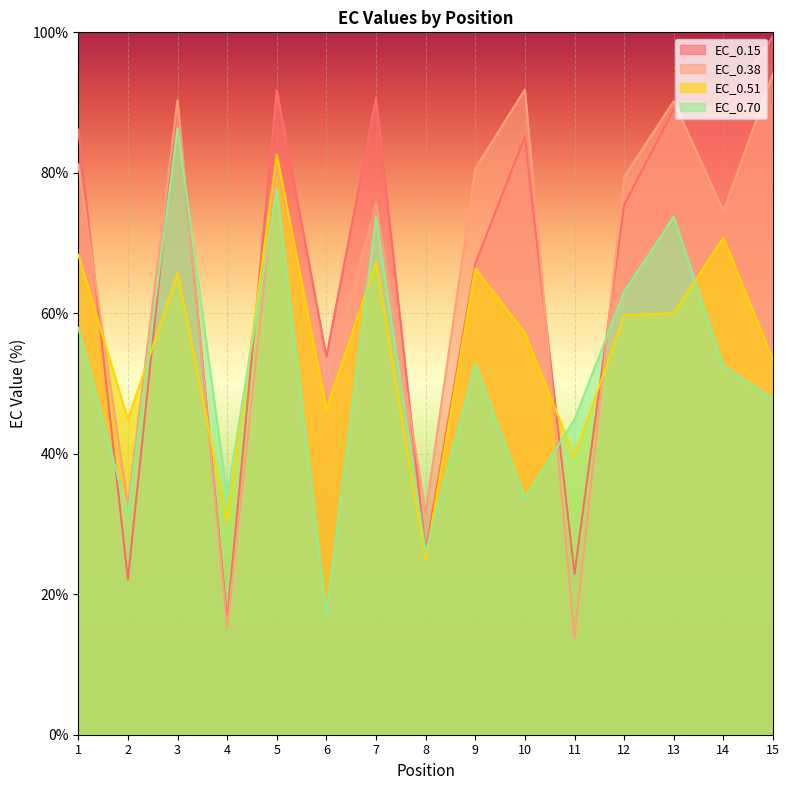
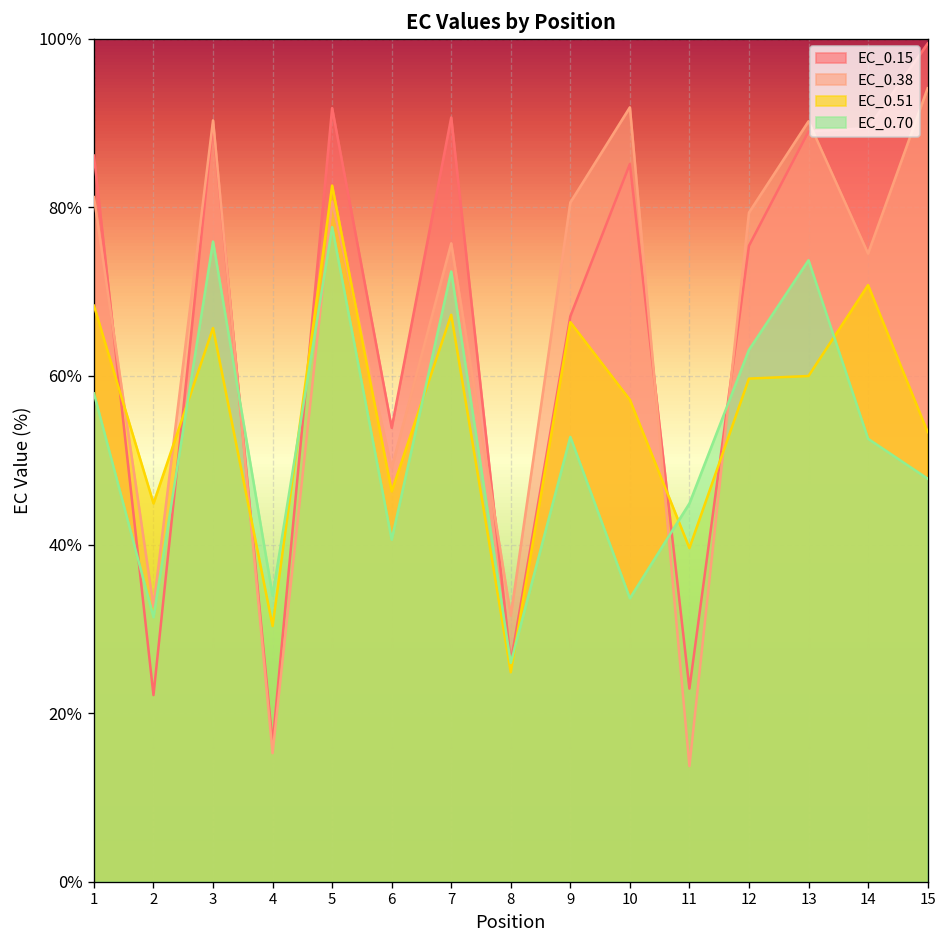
EC_0.70, 3: 86% -> 76%
EC_0.70, 6: 17% -> 41%
EC_0.70, 7: 74% -> 72%
